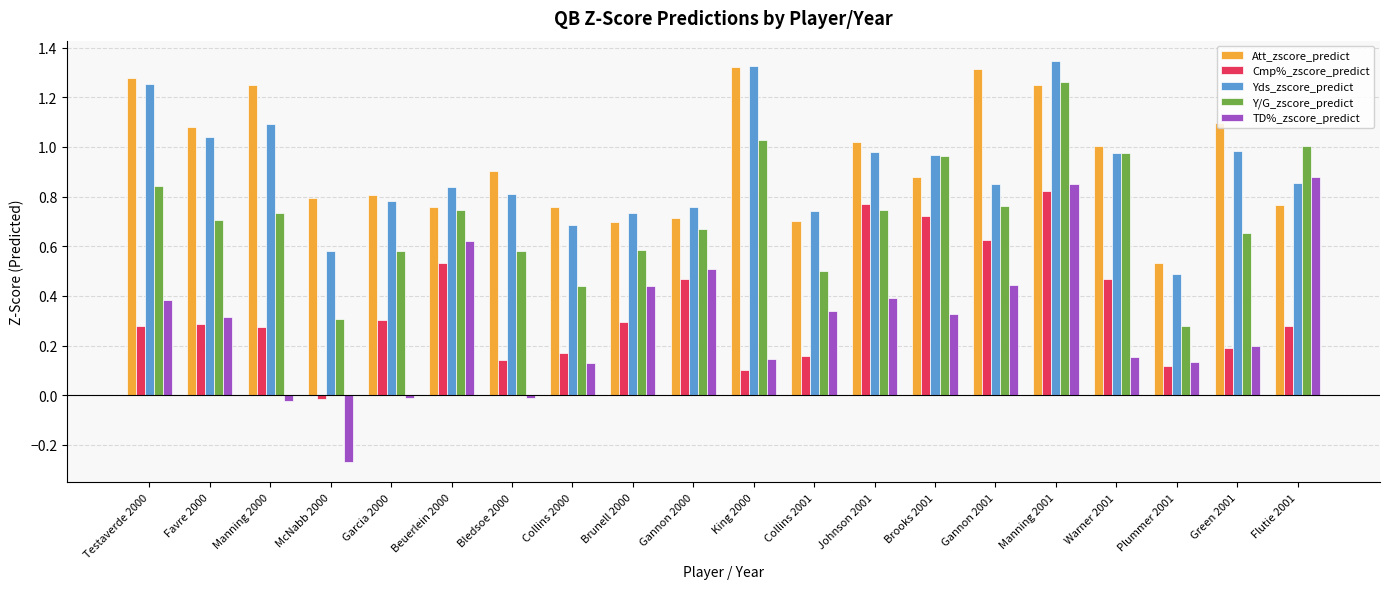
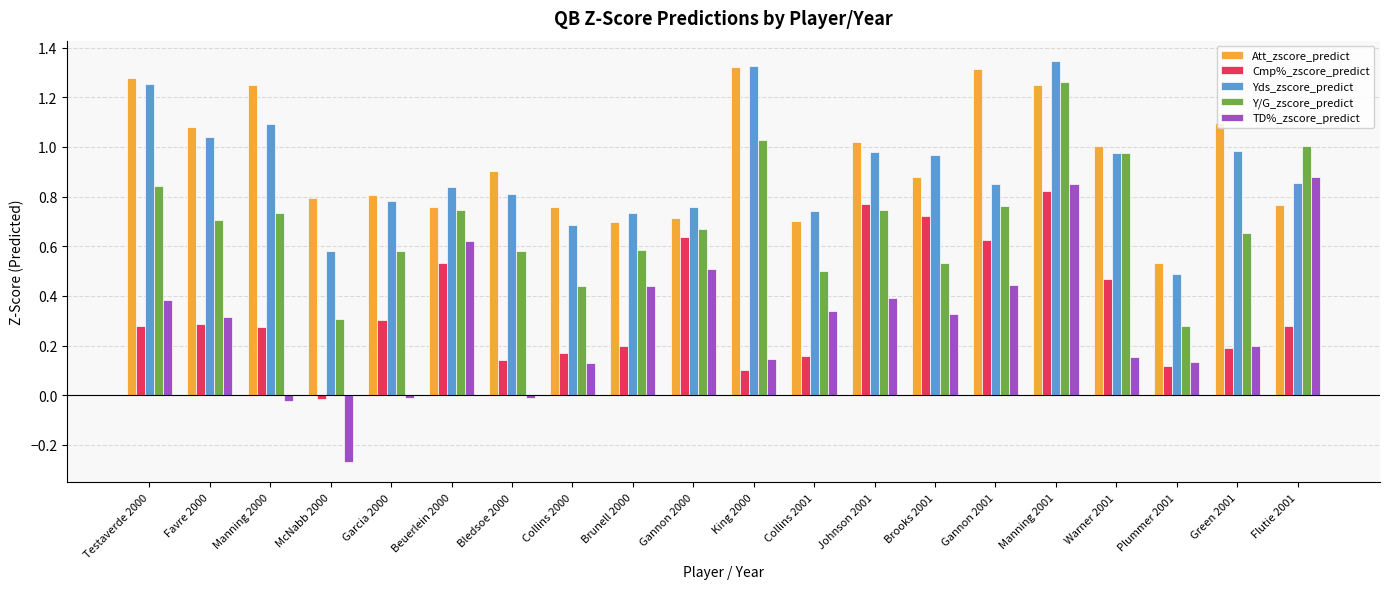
Cmp%_zscore_predict, Brunell 2000: 0.30 -> 0.20
Cmp%_zscore_predict, Gannon 2000: 0.47 -> 0.64
Y/G_zscore_predict, Brooks 2001: 0.96 -> 0.53
